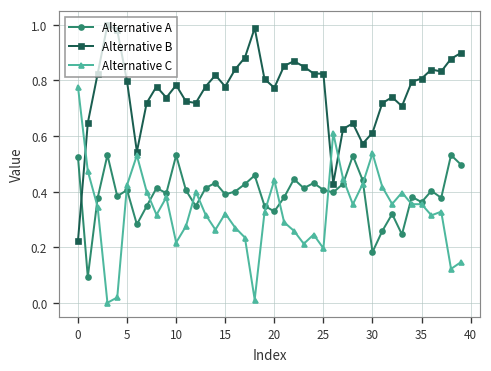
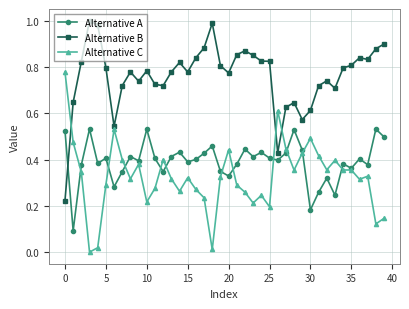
Alternative C, 5: 0.42 -> 0.29
Alternative C, 30: 0.54 -> 0.49
